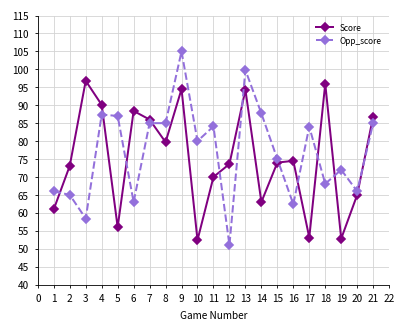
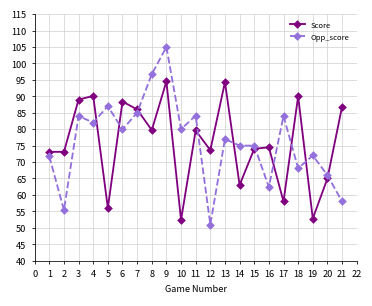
Score, 1: 61 -> 73
Opp_score, 1: 66 -> 72
Opp_score, 2: 65 -> 55
Score, 3: 97 -> 89
Opp_score, 3: 58 -> 84
Opp_score, 4: 87 -> 82
Opp_score, 6: 63 -> 80
Opp_score, 8: 85 -> 97
Score, 11: 70 -> 80
Opp_score, 13: 100 -> 77
Opp_score, 14: 88 -> 75
Score, 17: 53 -> 58
Score, 18: 96 -> 90
Opp_score, 21: 85 -> 58
